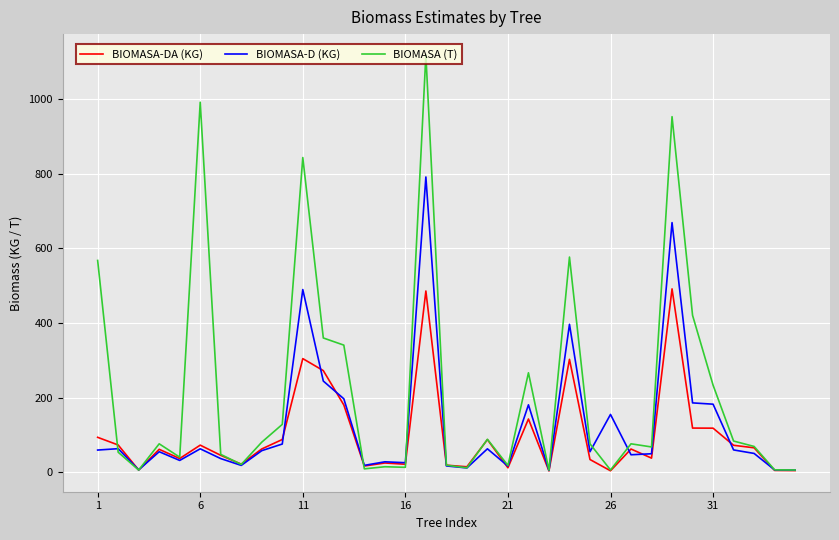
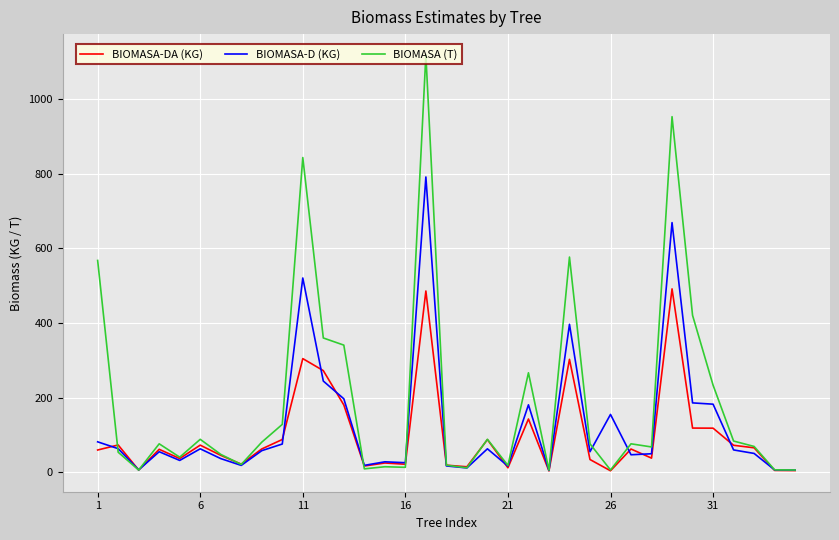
BIOMASA-DA (KG), 1: 90 -> 60
BIOMASA-D (KG), 1: 60 -> 80
BIOMASA (T), 6: 990 -> 90
BIOMASA-D (KG), 11: 490 -> 520
